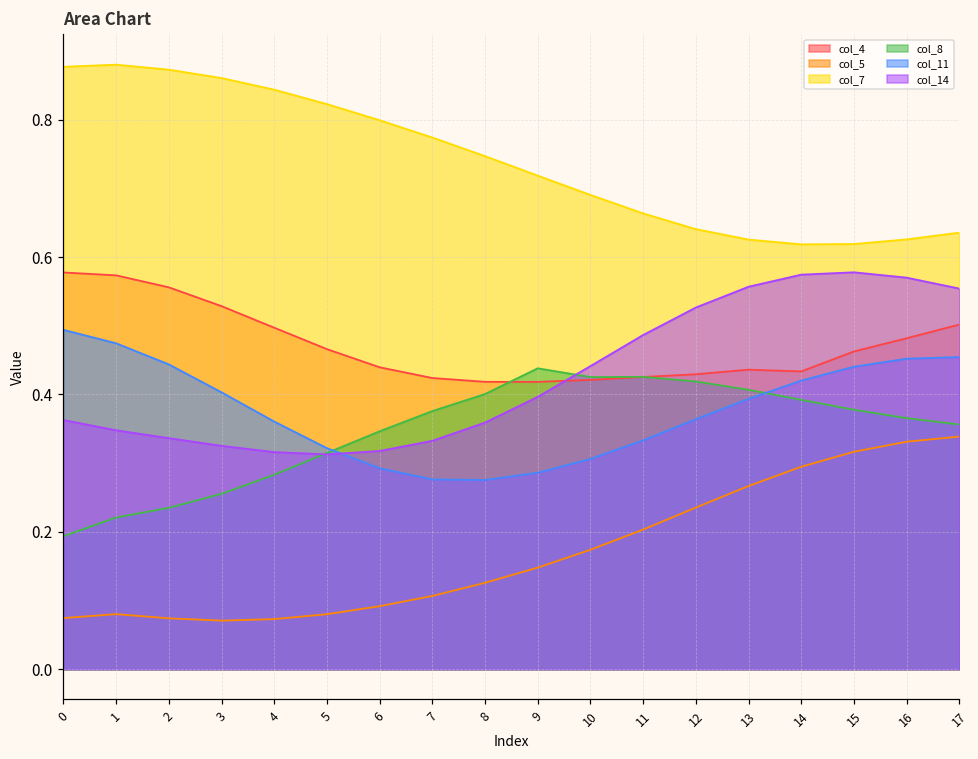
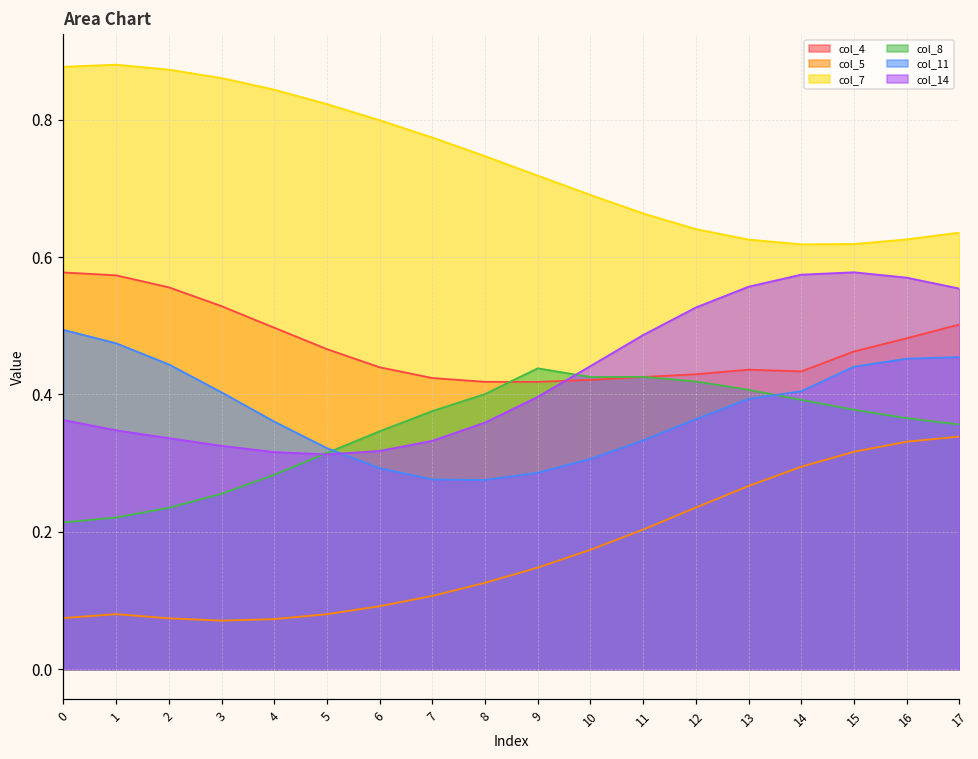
col_8, 0: 0.19 -> 0.21
col_11, 14: 0.42 -> 0.40
